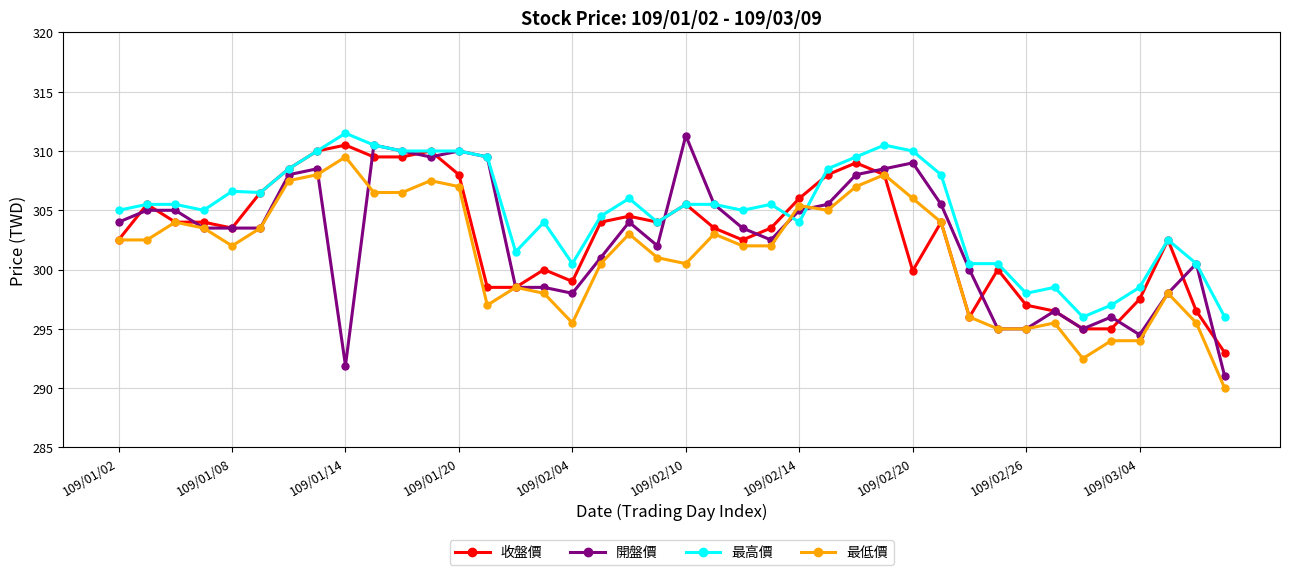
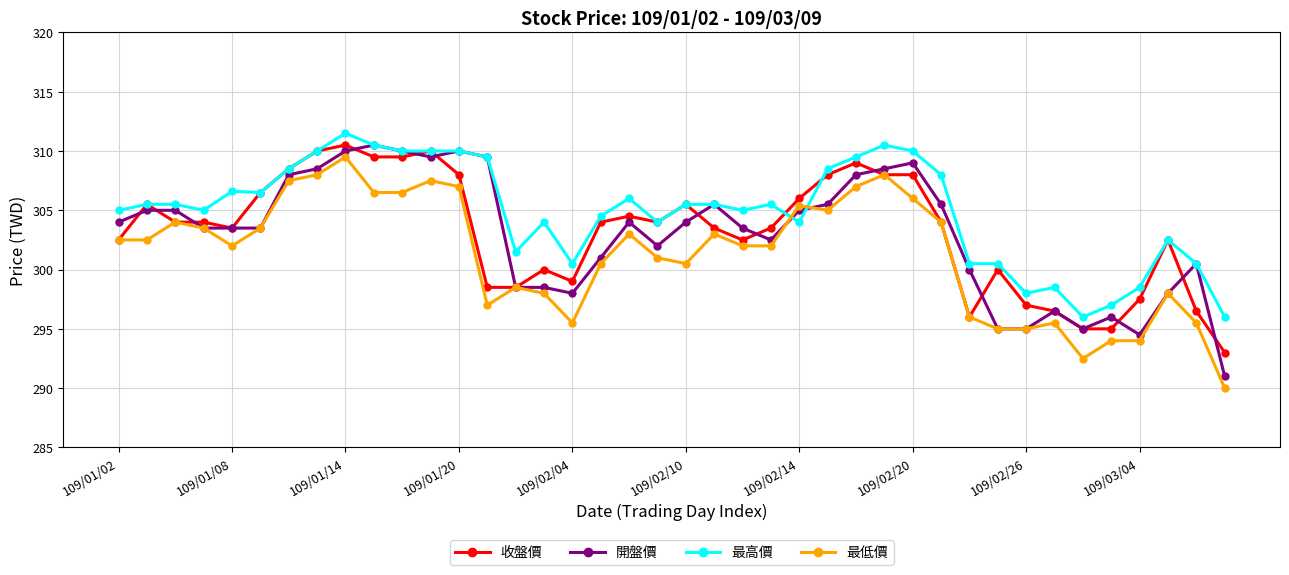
開盤價, 109/01/14: 291.9 -> 310.0
開盤價, 109/02/10: 311.3 -> 304.0
收盤價, 109/02/20: 299.9 -> 308.0
